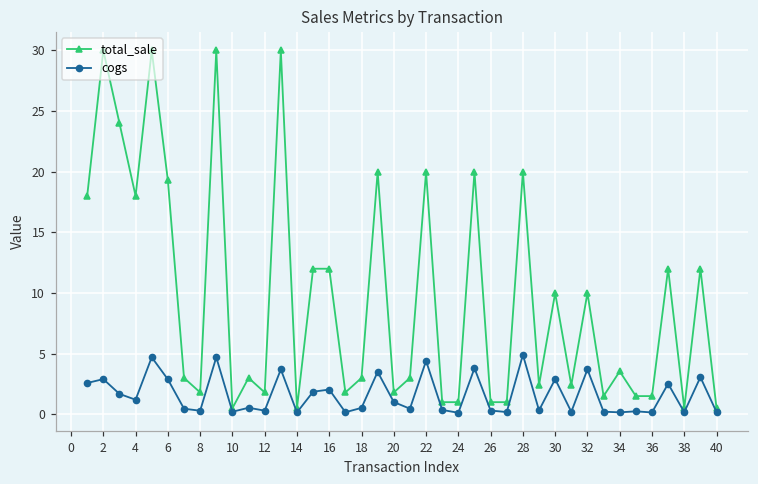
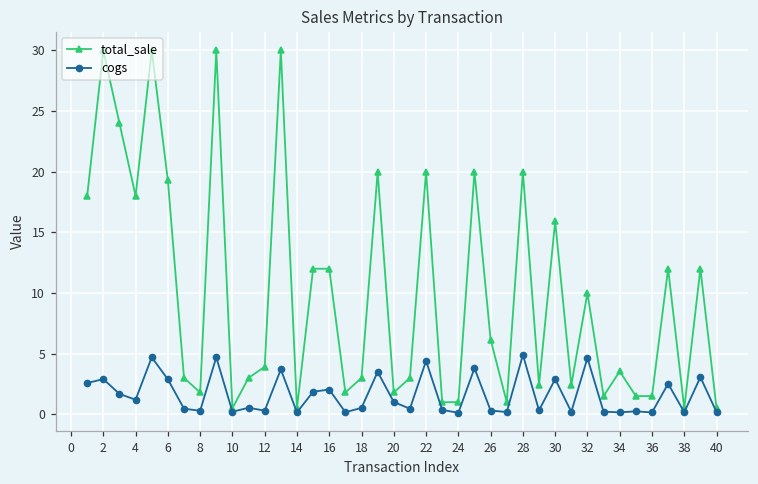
total_sale, 12: 1.8 -> 3.9
total_sale, 26: 1.0 -> 6.2
total_sale, 30: 10.0 -> 15.9
cogs, 32: 3.7 -> 4.6
